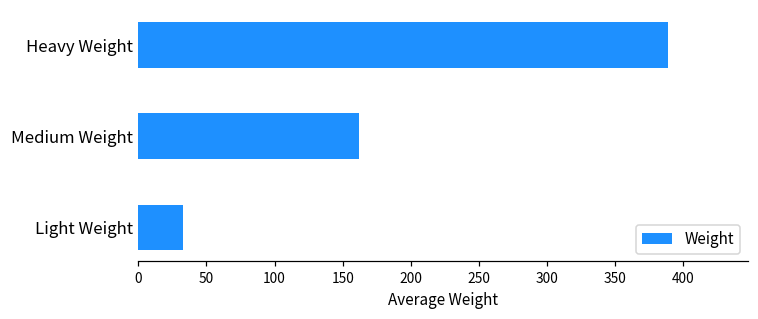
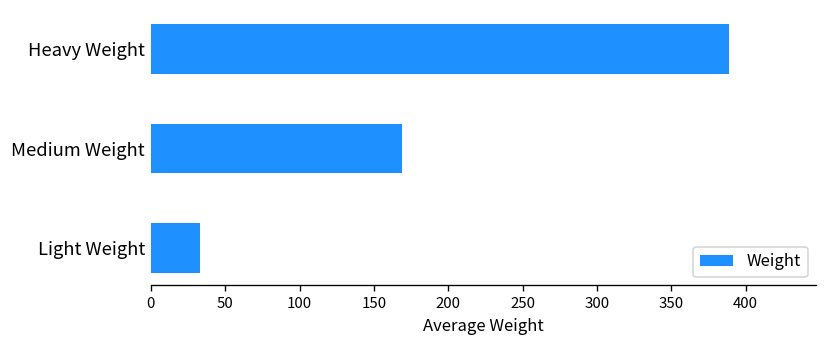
Medium Weight: 162 -> 169
